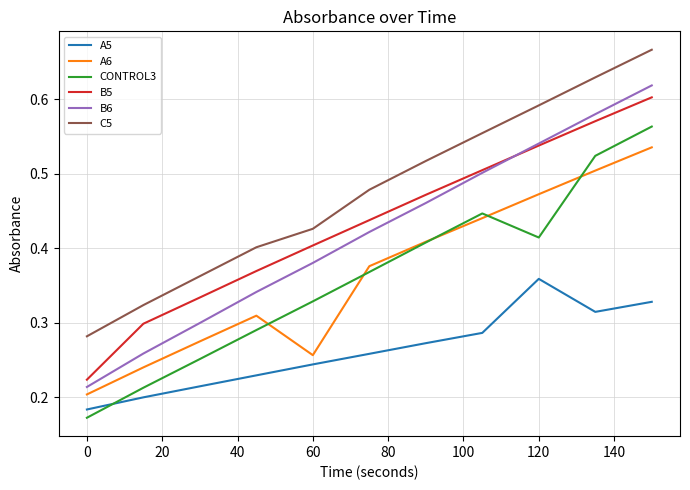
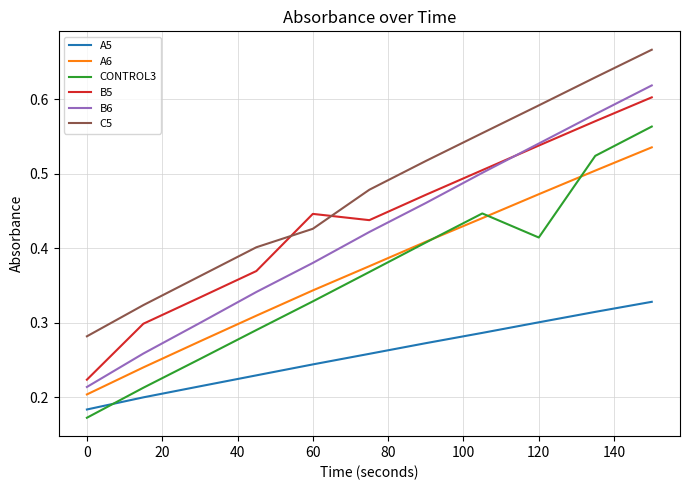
A6, 60: 0.26 -> 0.34
B5, 60: 0.40 -> 0.45
A5, 120: 0.36 -> 0.30
